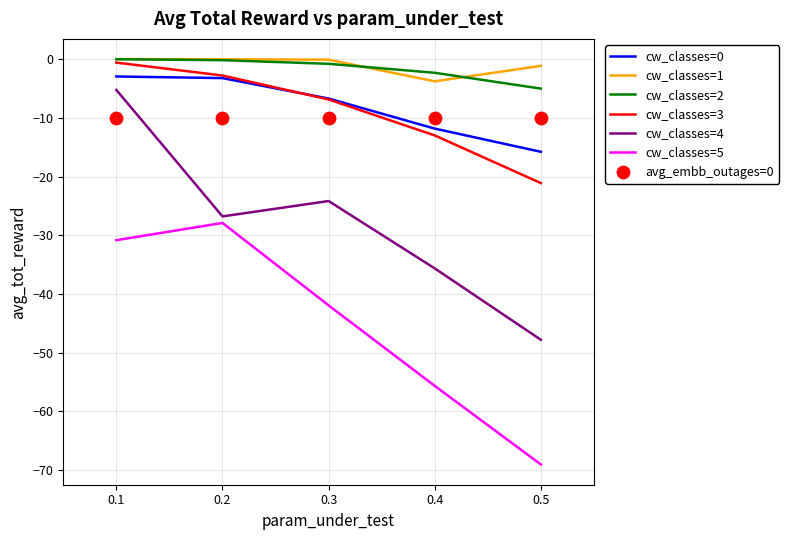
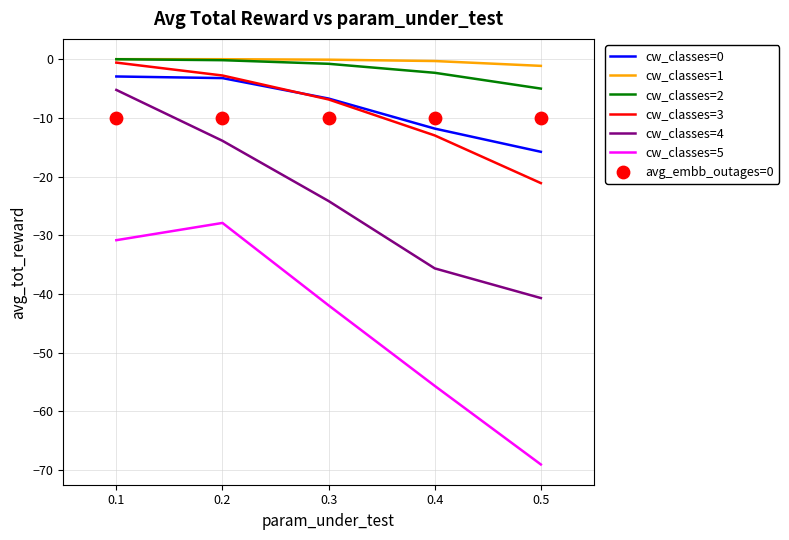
cw_classes=4, 0.2: -27 -> -14
cw_classes=1, 0.4: -4 -> 0
cw_classes=4, 0.5: -48 -> -41
